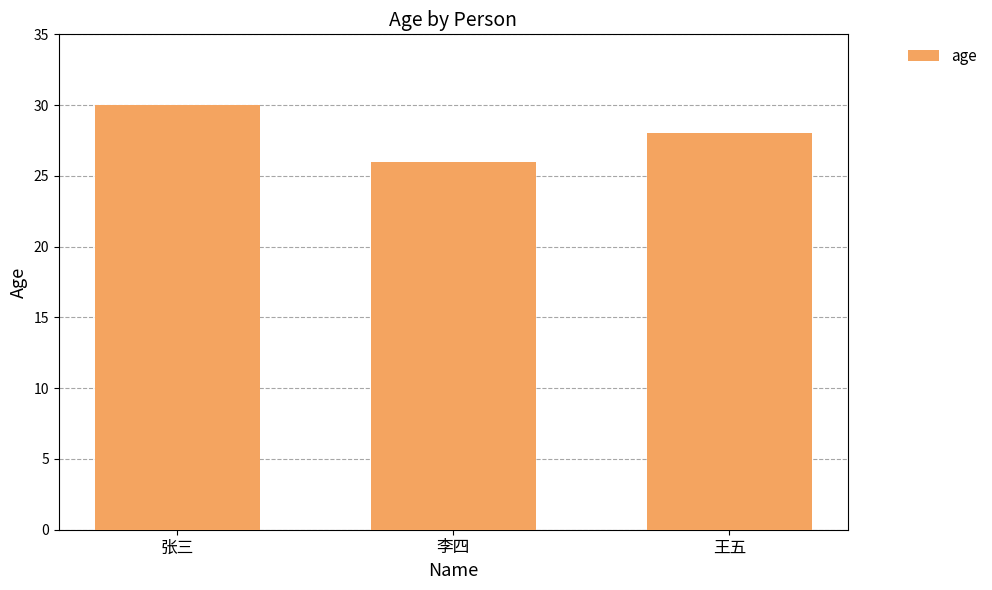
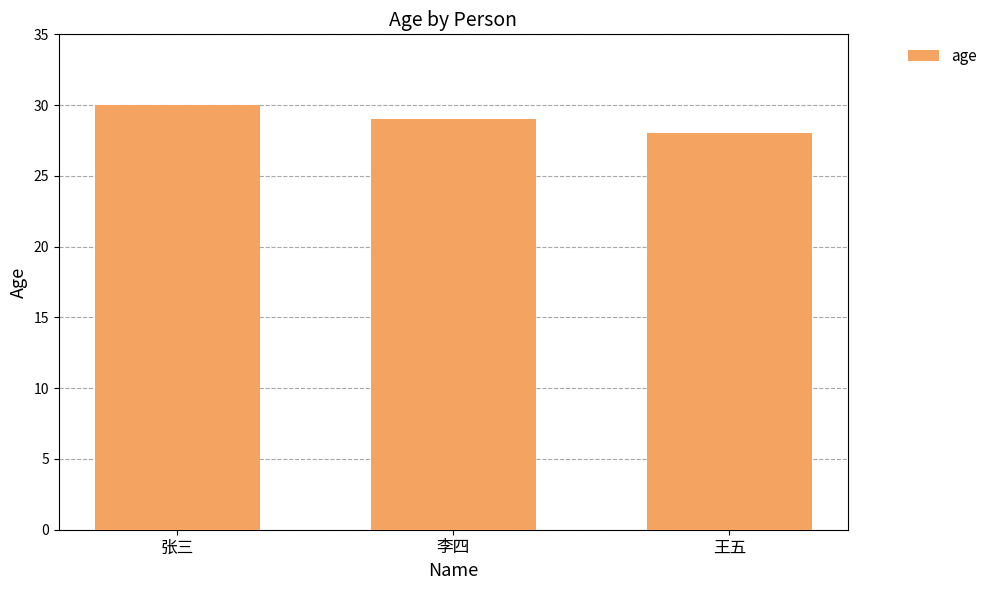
李四: 26 -> 29
